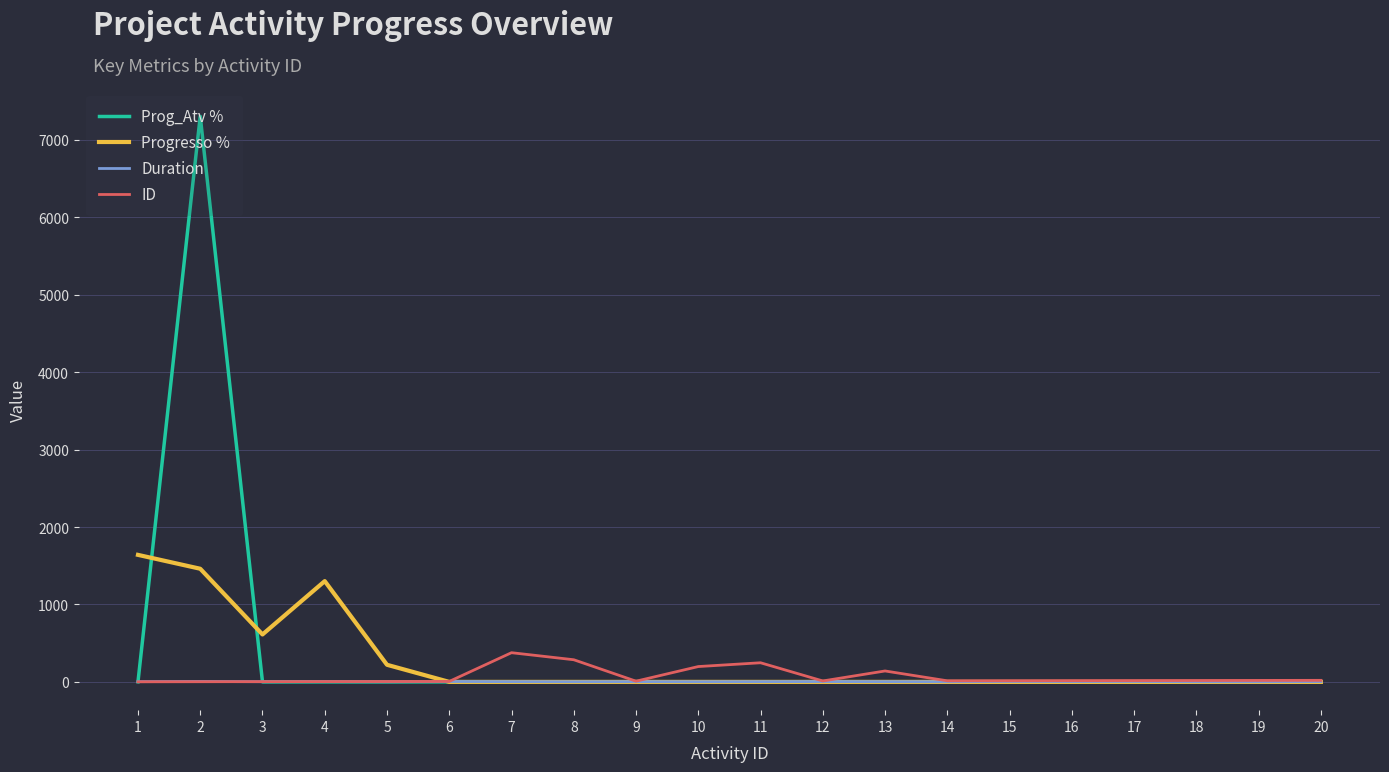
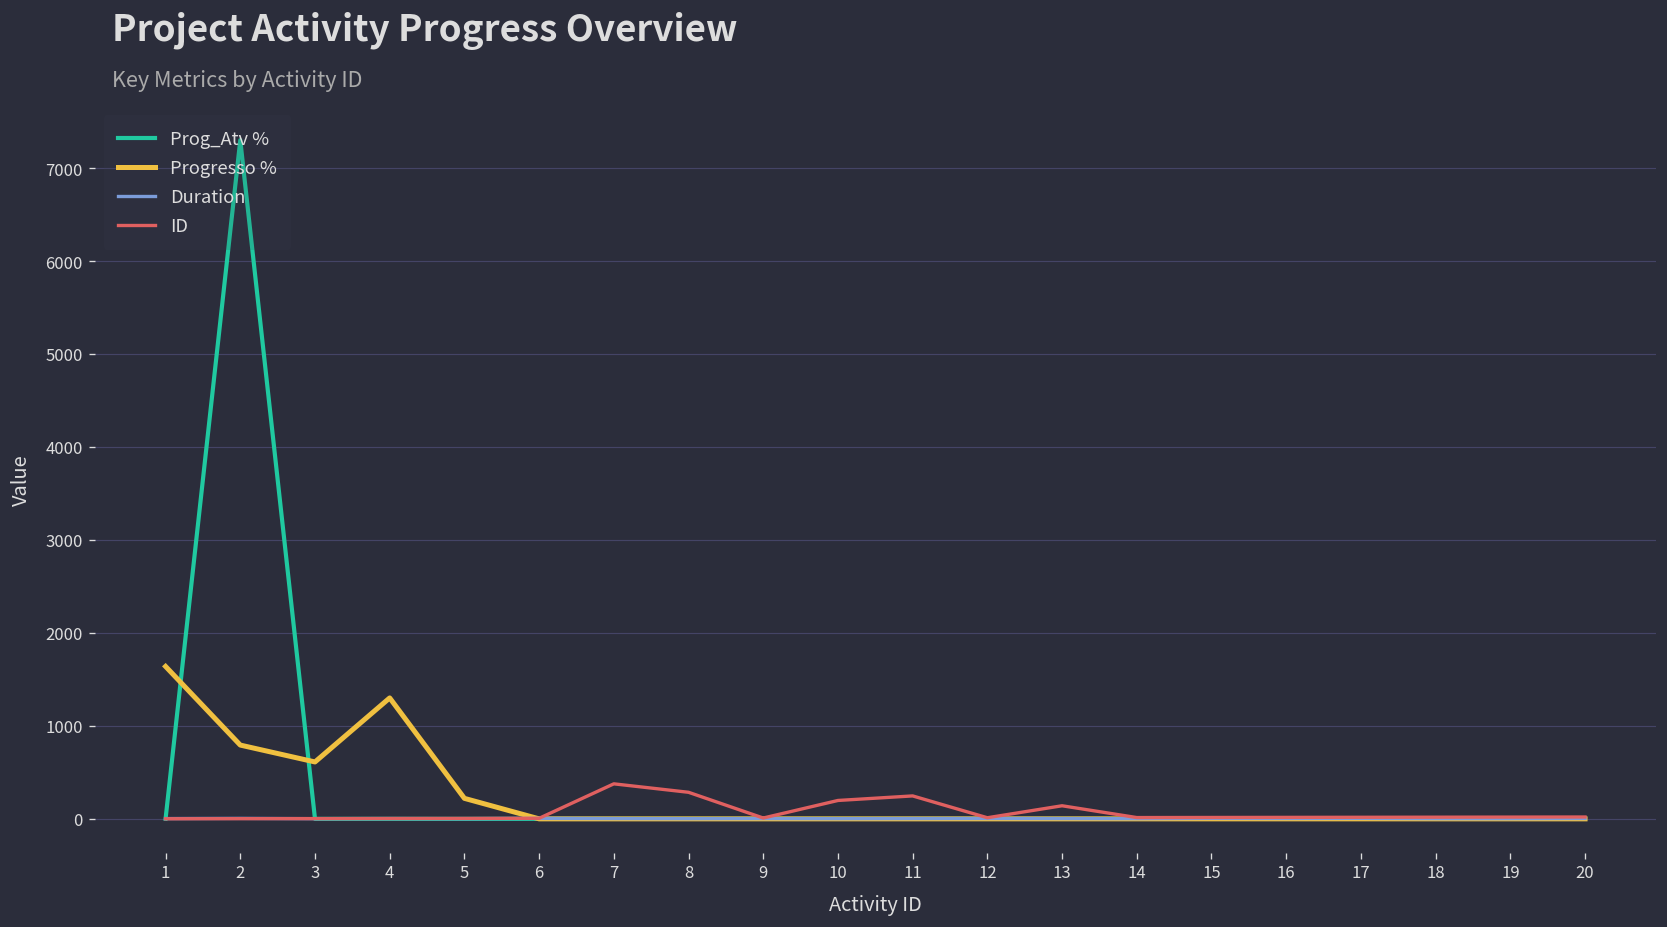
Progresso %, 2: 1500 -> 800
